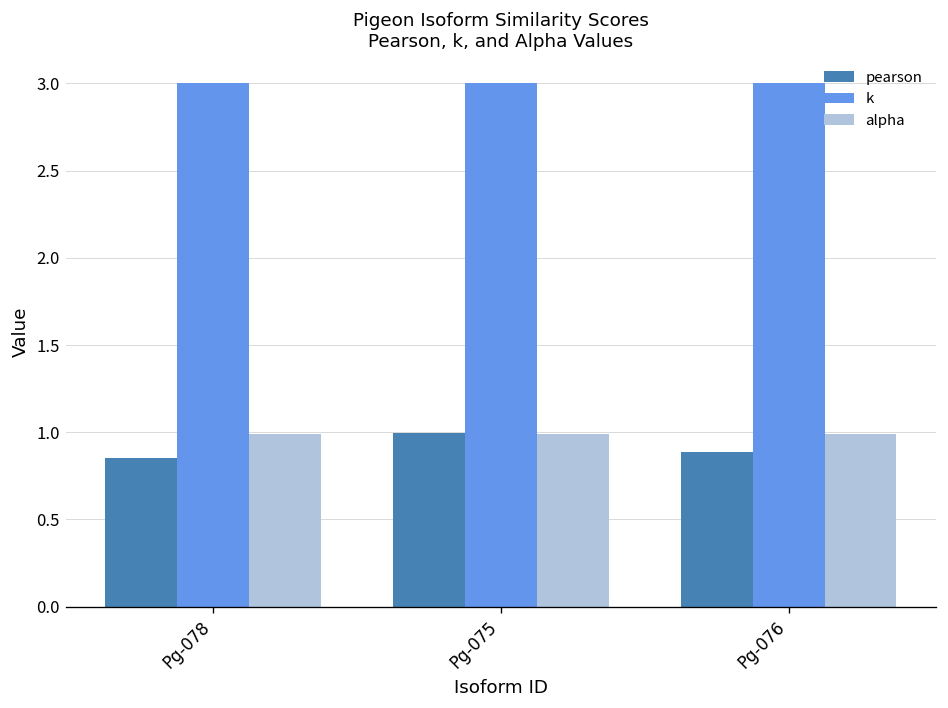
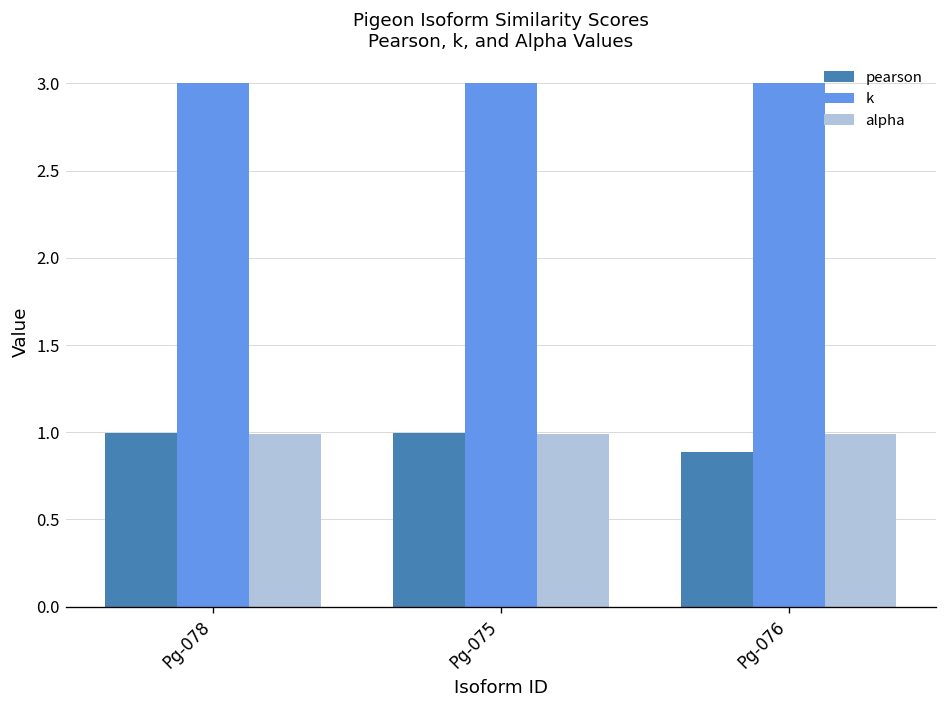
pearson, Pg-078: 0.85 -> 1.00
